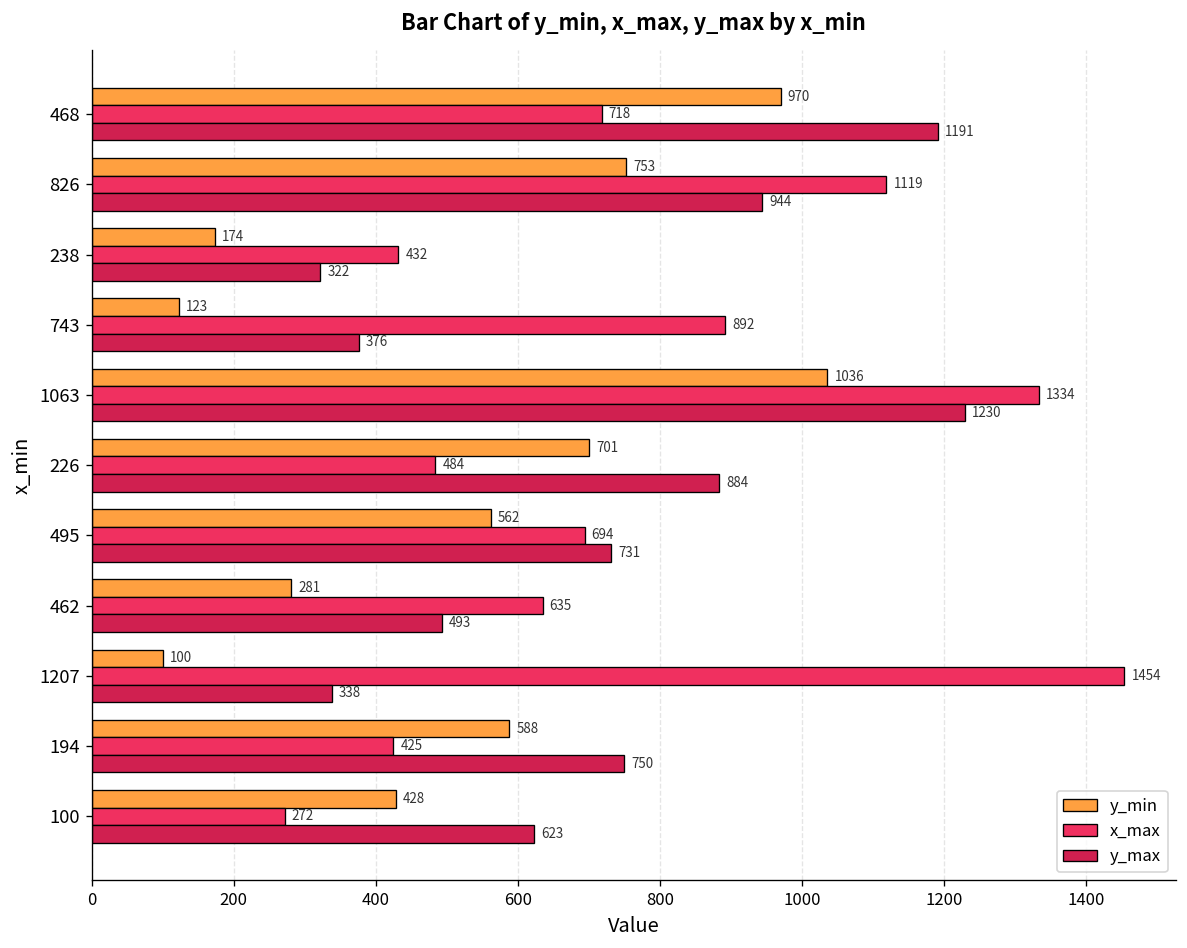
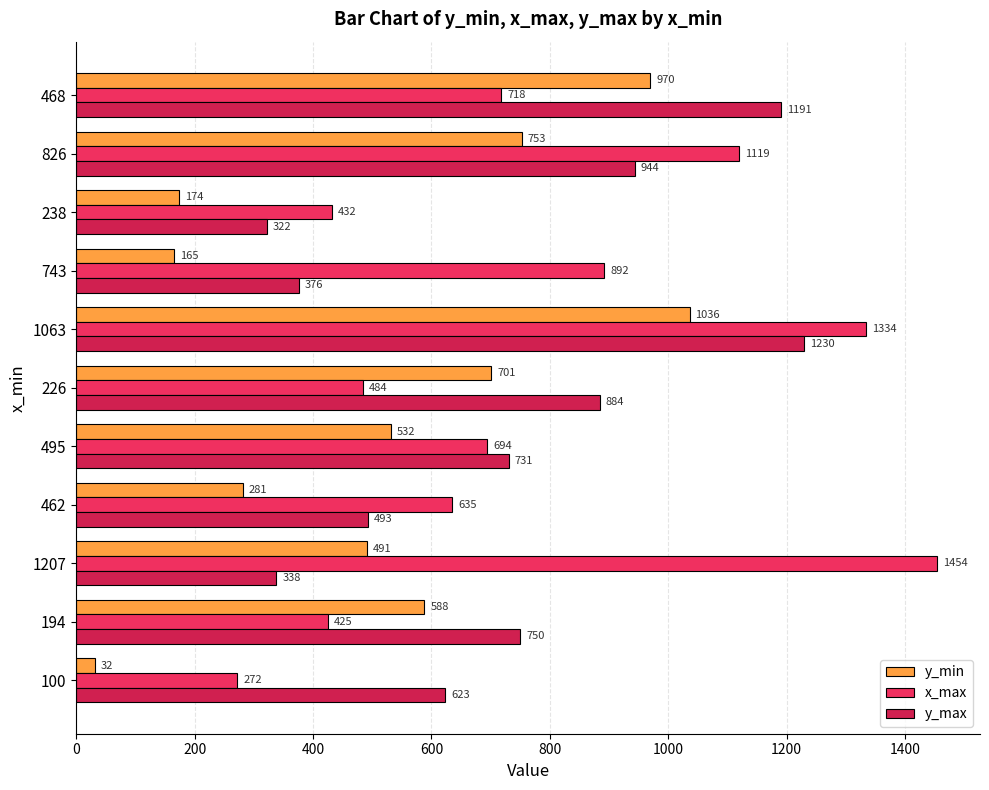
y_min, 743: 123 -> 165
y_min, 495: 562 -> 532
y_min, 1207: 100 -> 491
y_min, 100: 428 -> 32
